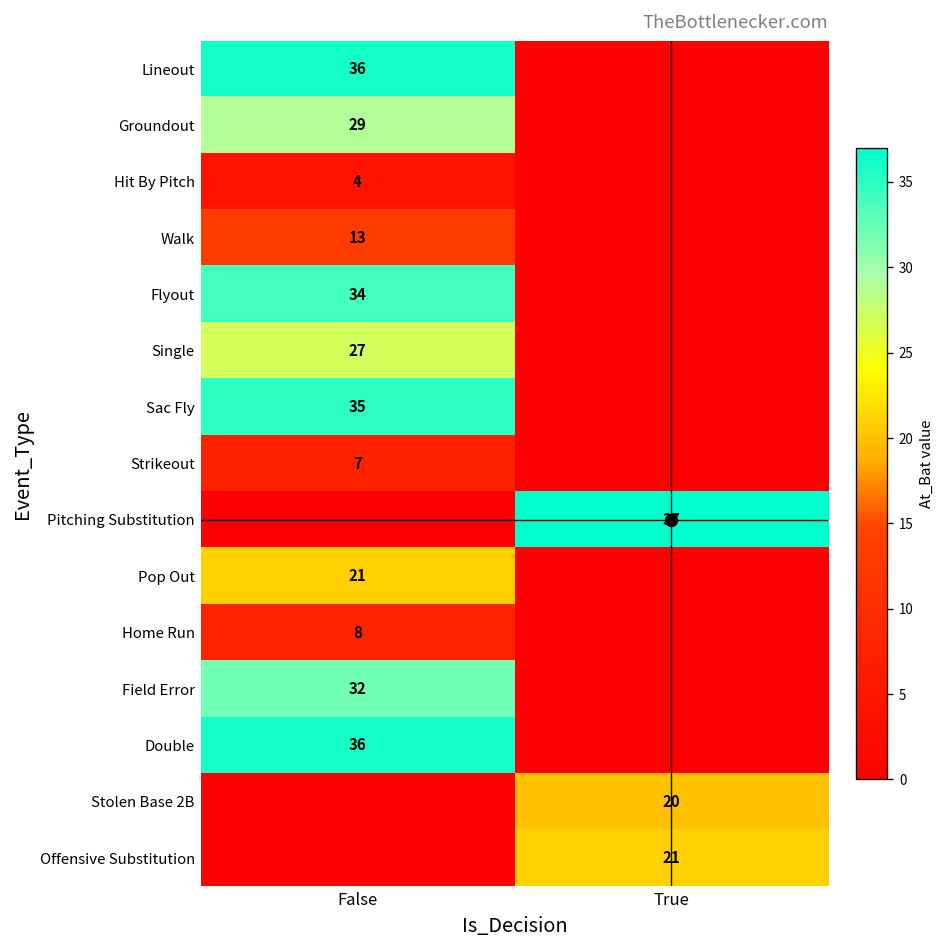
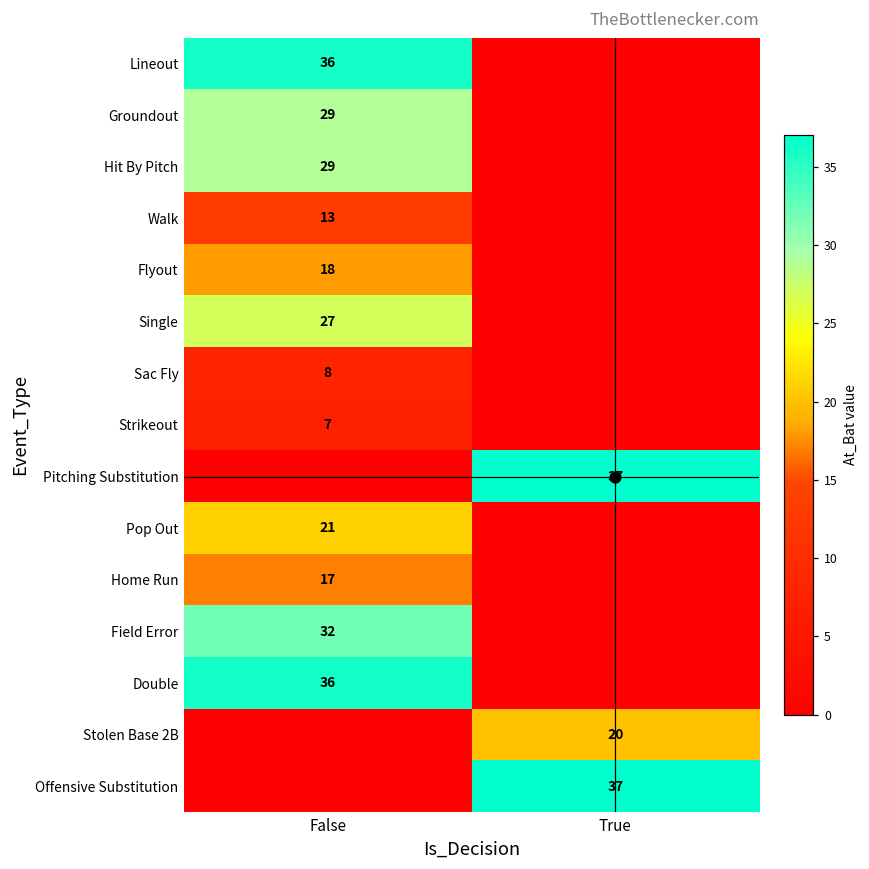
Hit By Pitch, False: 4 -> 29
Flyout, False: 34 -> 18
Sac Fly, False: 35 -> 8
Home Run, False: 8 -> 17
Offensive Substitution, True: 21 -> 37
